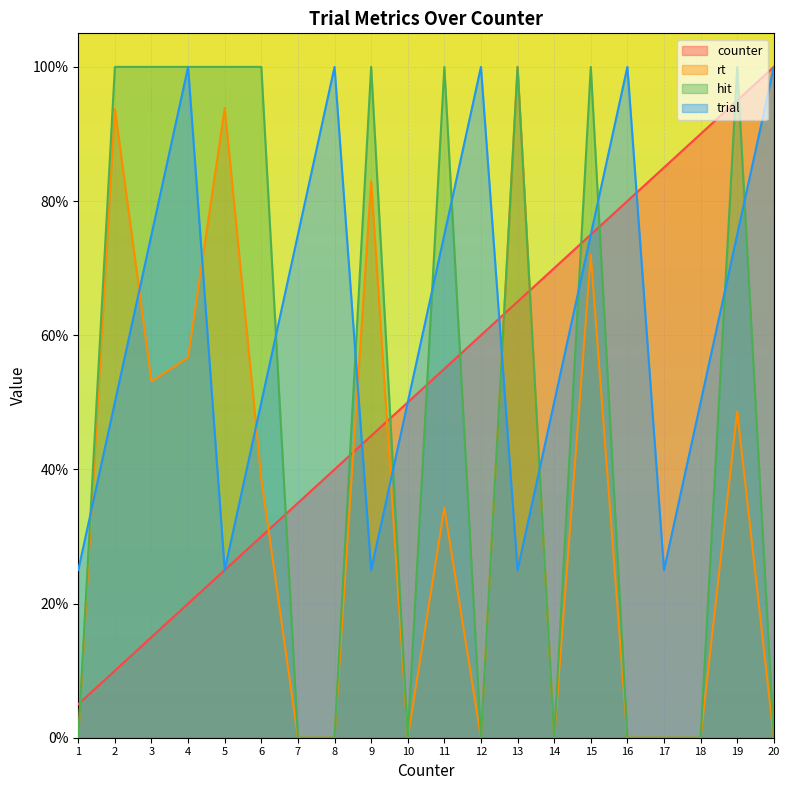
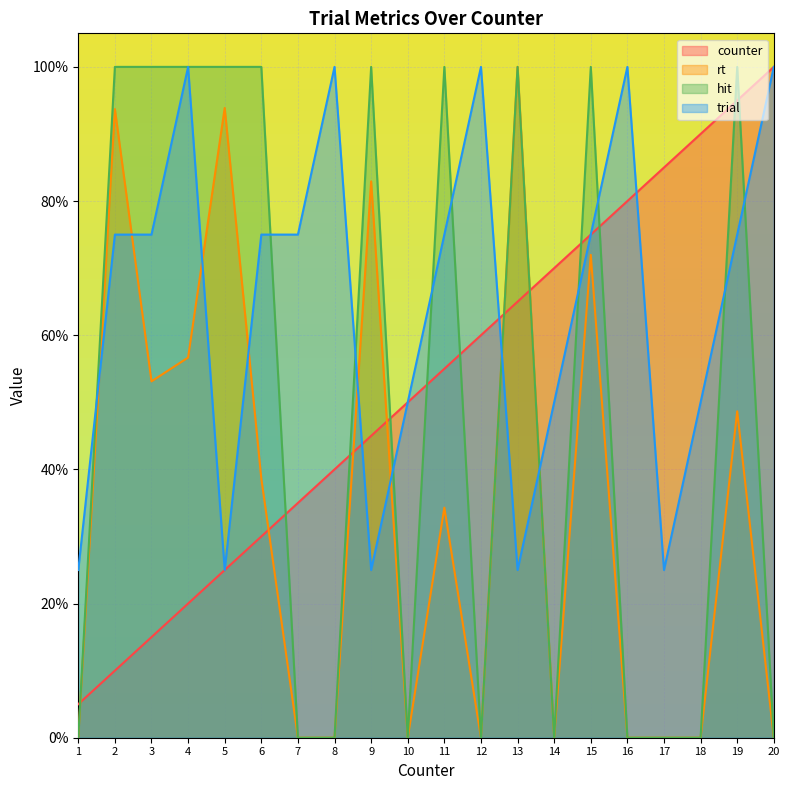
trial, 2: 50% -> 75%
trial, 6: 50% -> 75%
